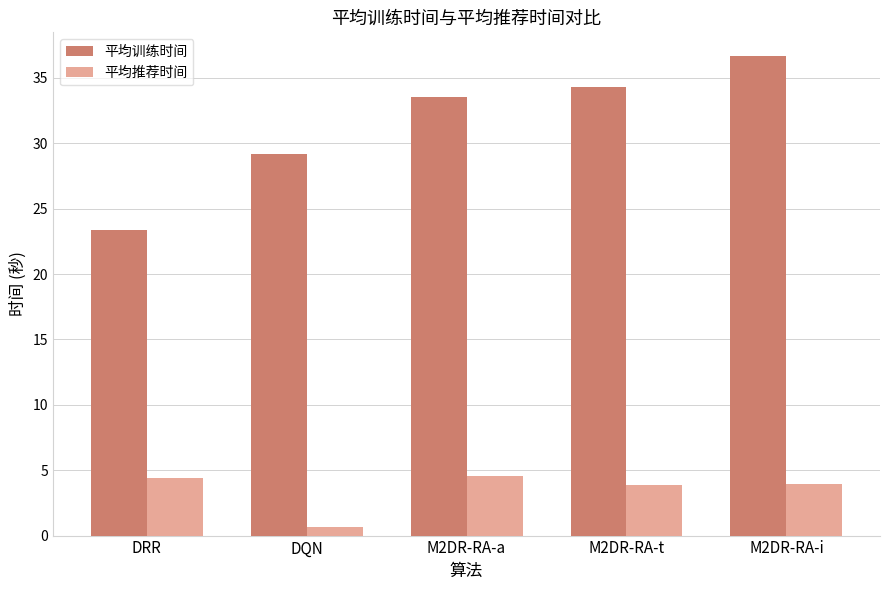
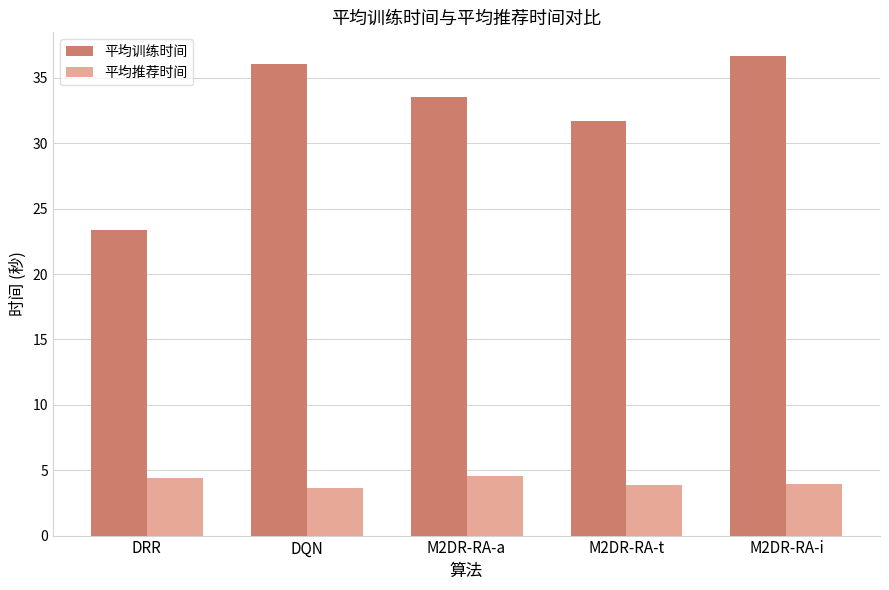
平均训练时间, DQN: 29.2 -> 36.1
平均推荐时间, DQN: 0.7 -> 3.7
平均训练时间, M2DR-RA-t: 34.3 -> 31.7
